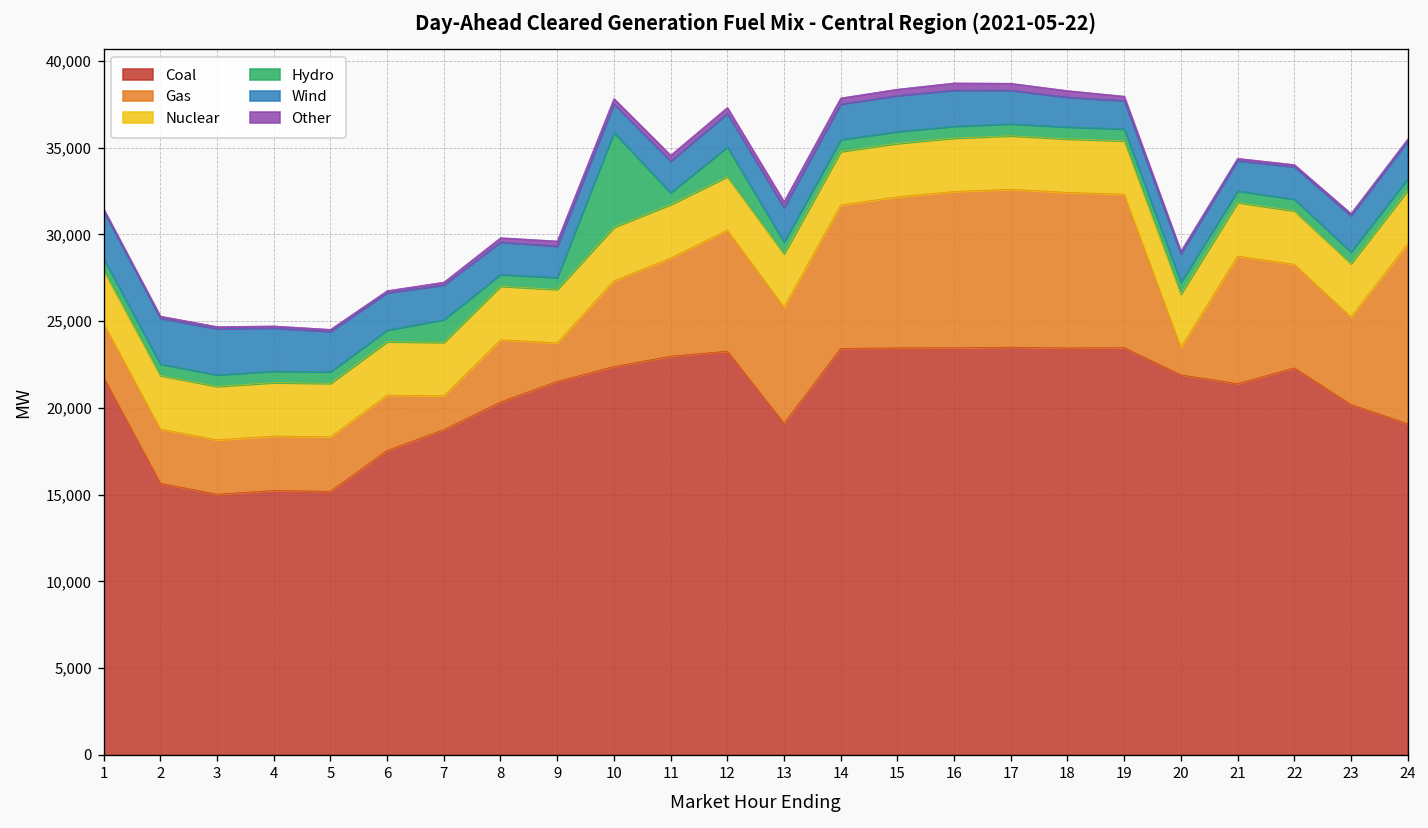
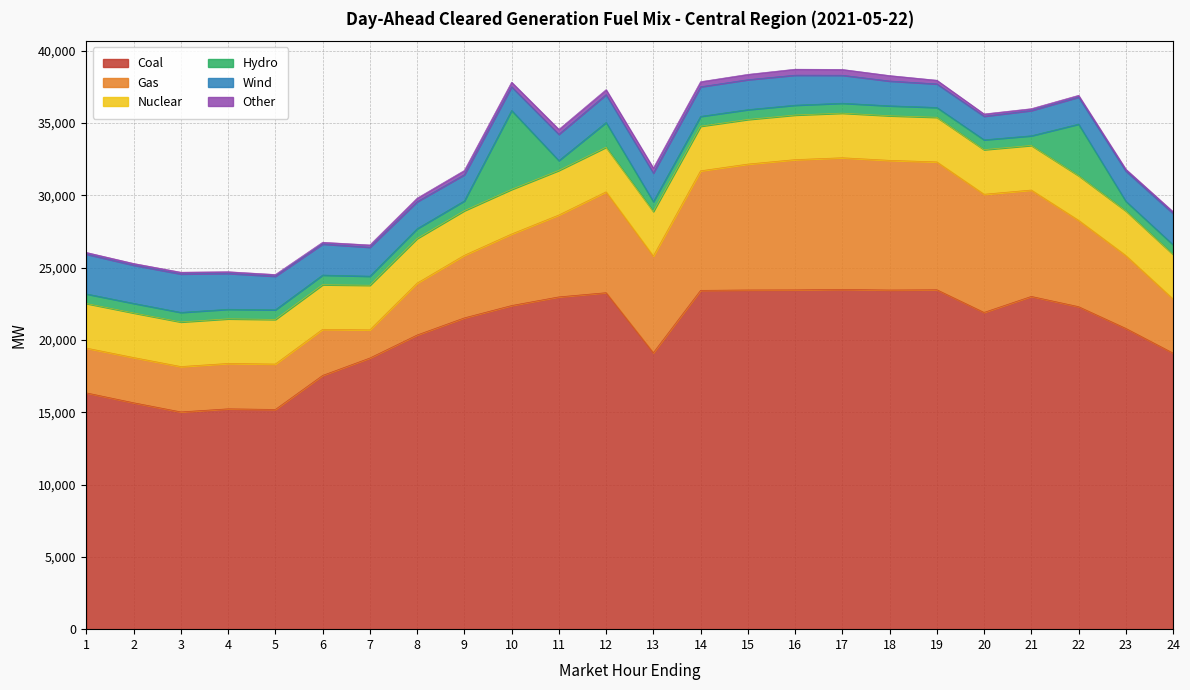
Coal, 1: 21,800 -> 16,300
Hydro, 7: 1,300 -> 600
Gas, 9: 2,200 -> 4,300
Gas, 20: 1,600 -> 8,200
Coal, 21: 21,400 -> 23,000
Hydro, 22: 700 -> 3,600
Coal, 23: 20,200 -> 20,800
Gas, 24: 10,400 -> 3,700
